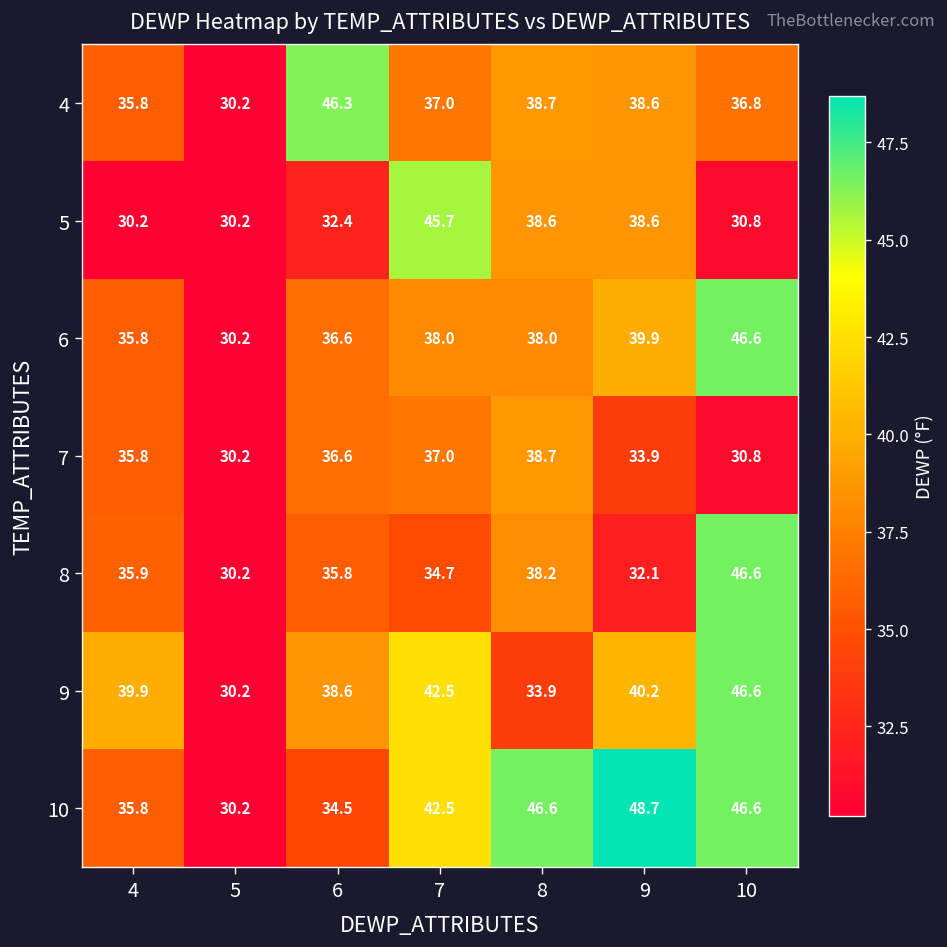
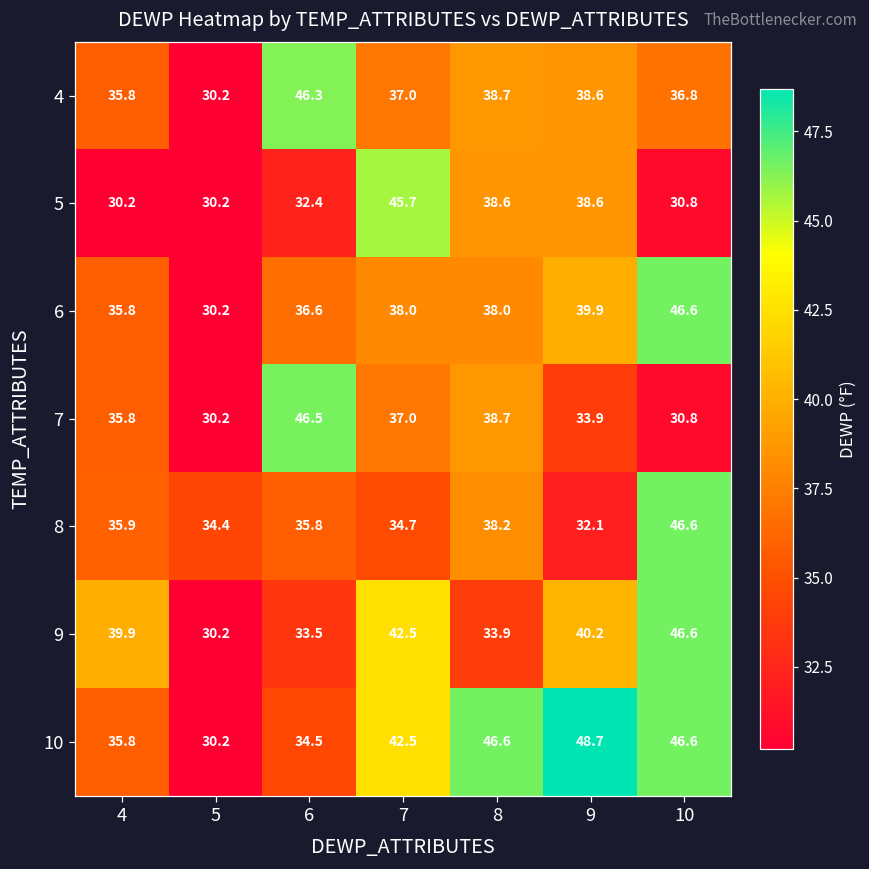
7, 6: 36.6 -> 46.5
8, 5: 30.2 -> 34.4
9, 6: 38.6 -> 33.5
